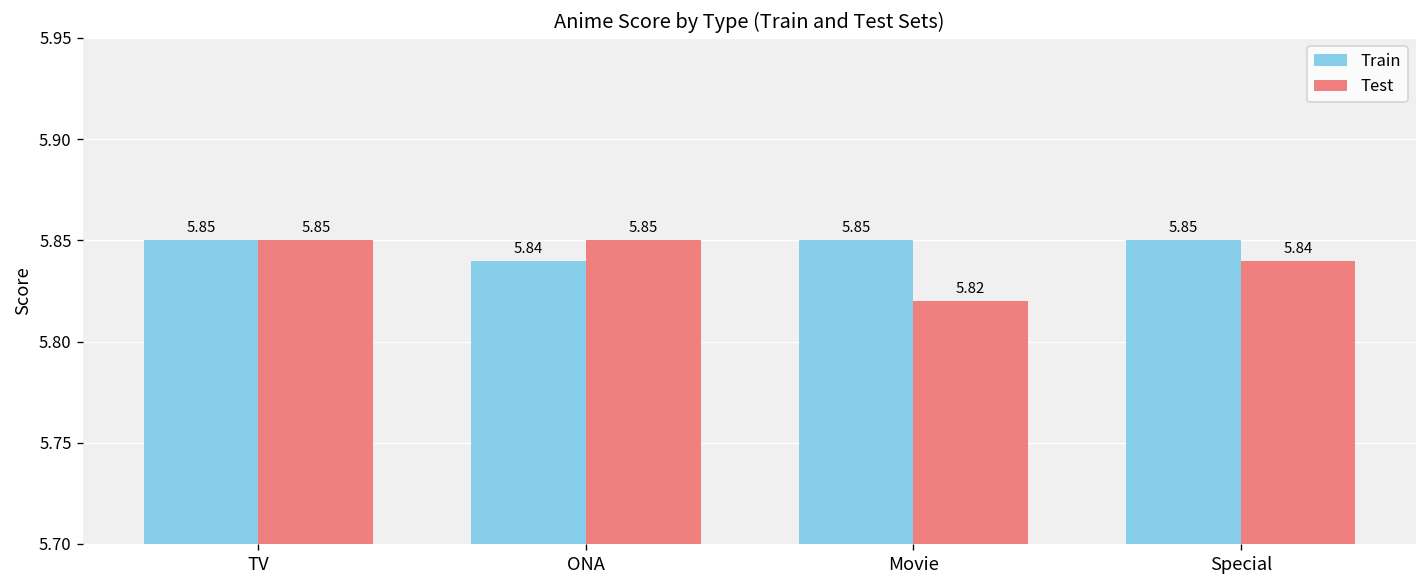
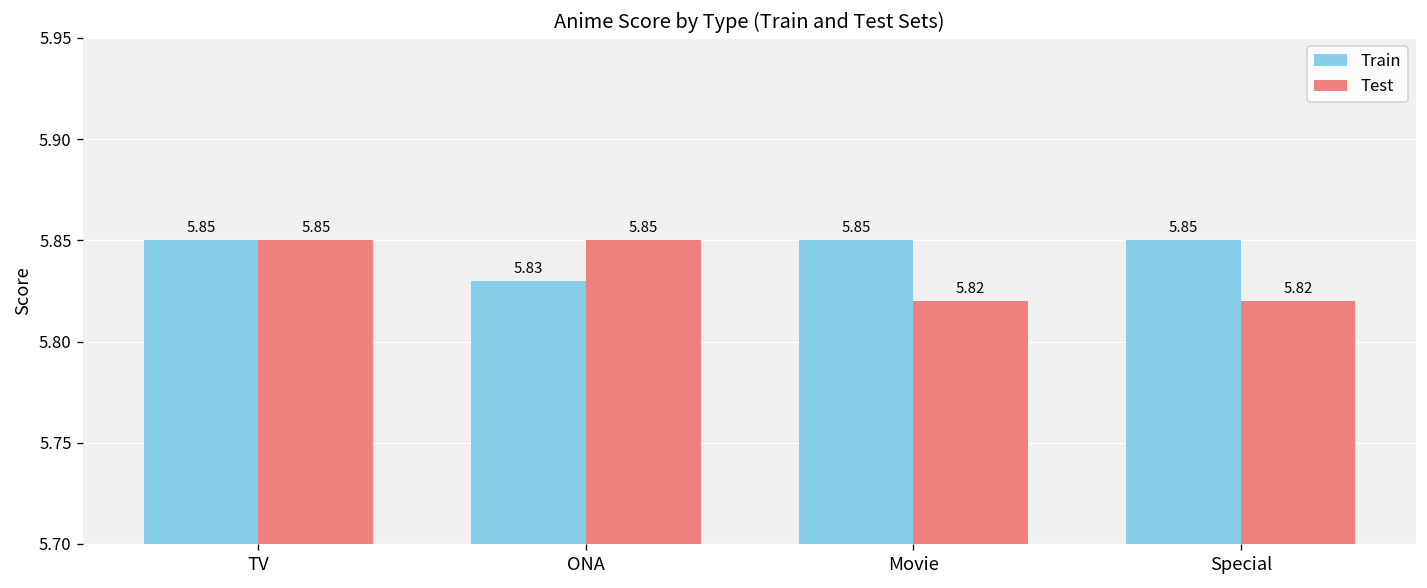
Train, ONA: 5.84 -> 5.83
Test, Special: 5.84 -> 5.82
